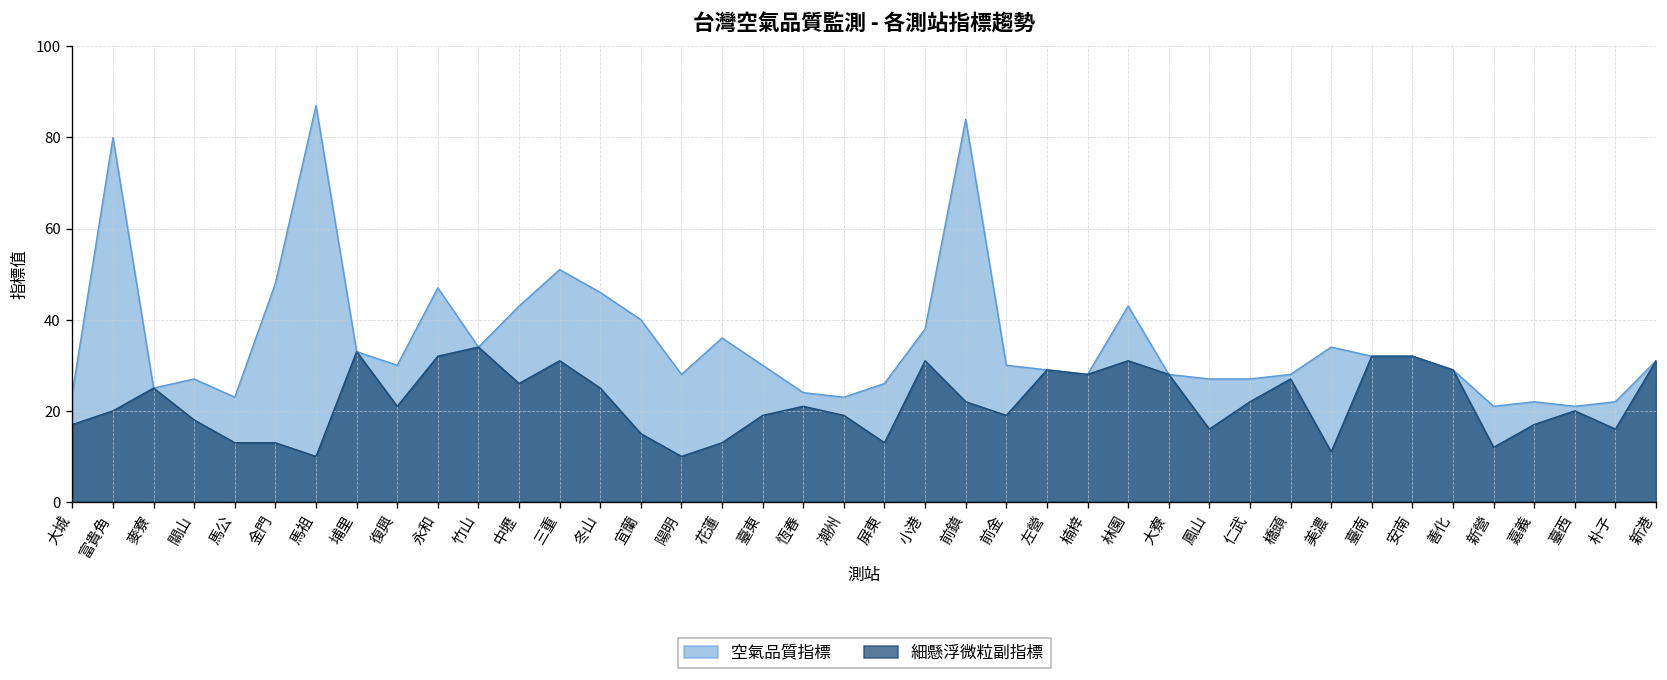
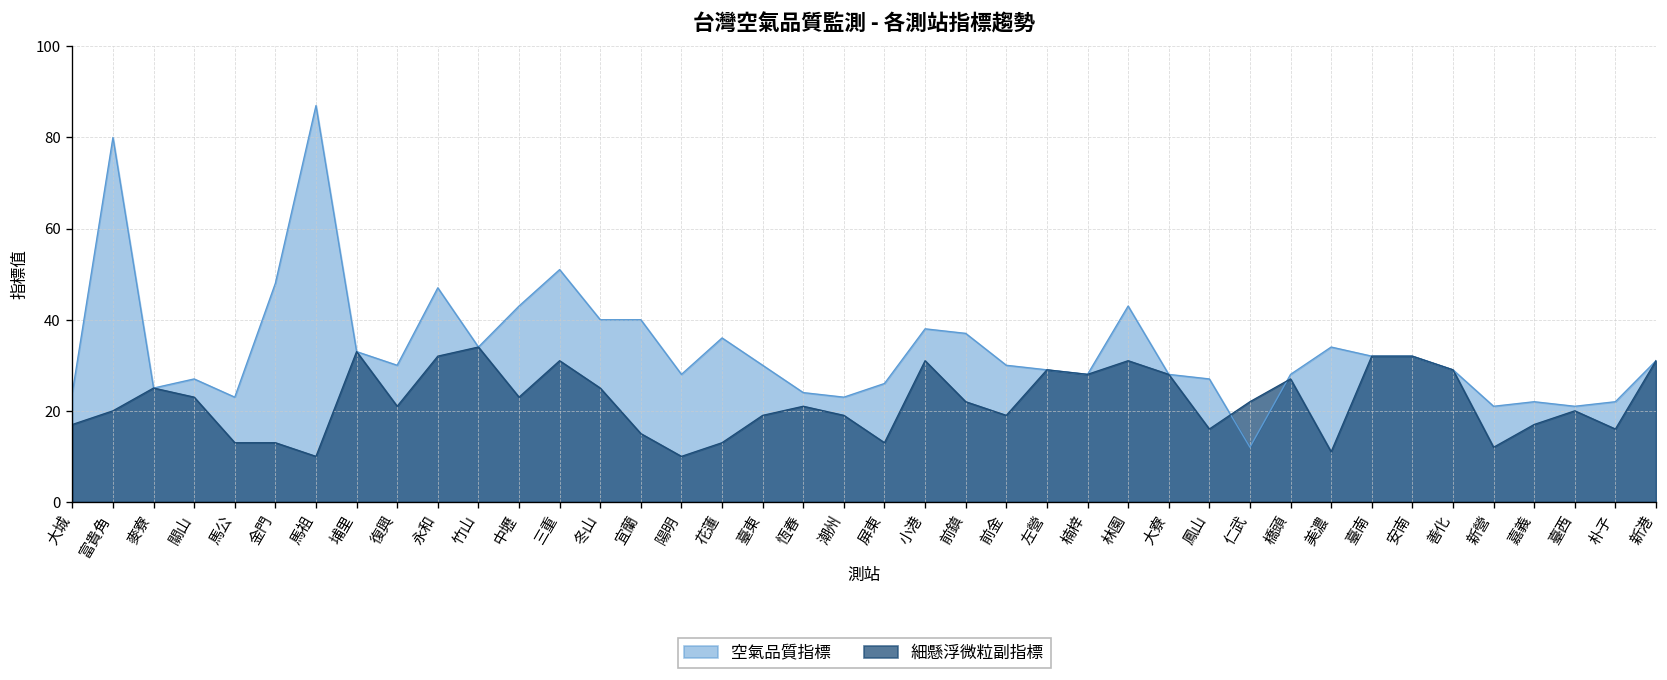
細懸浮微粒副指標, 關山: 18 -> 23
細懸浮微粒副指標, 中壢: 26 -> 23
空氣品質指標, 冬山: 46 -> 40
空氣品質指標, 前鎮: 84 -> 37
空氣品質指標, 仁武: 27 -> 12
